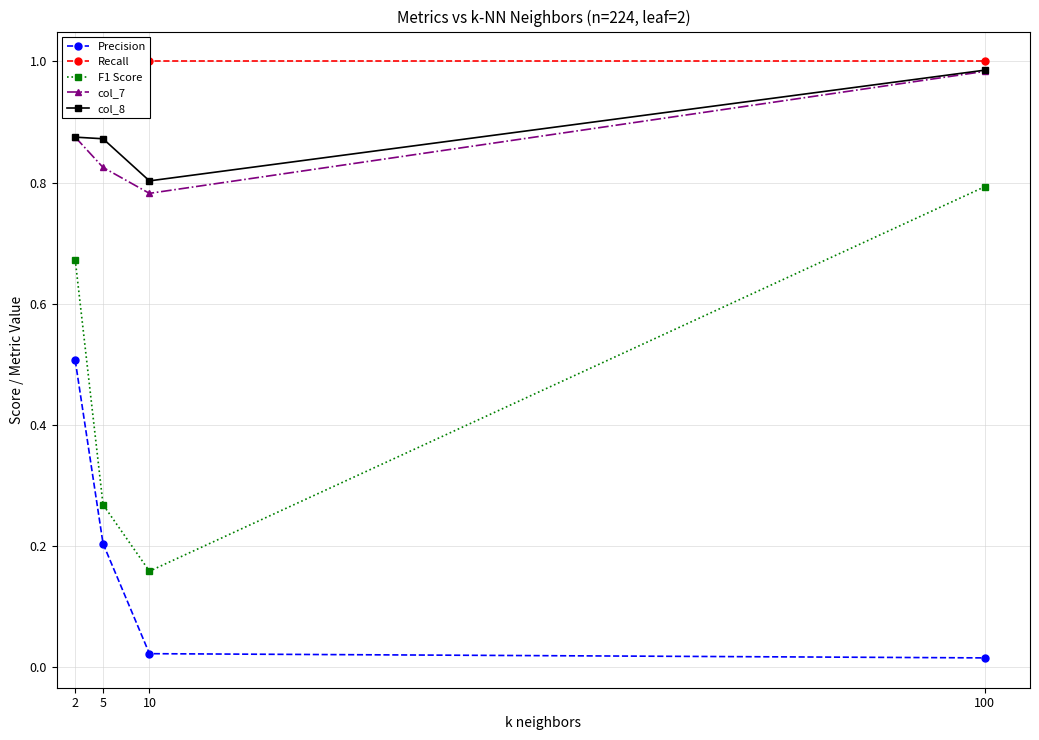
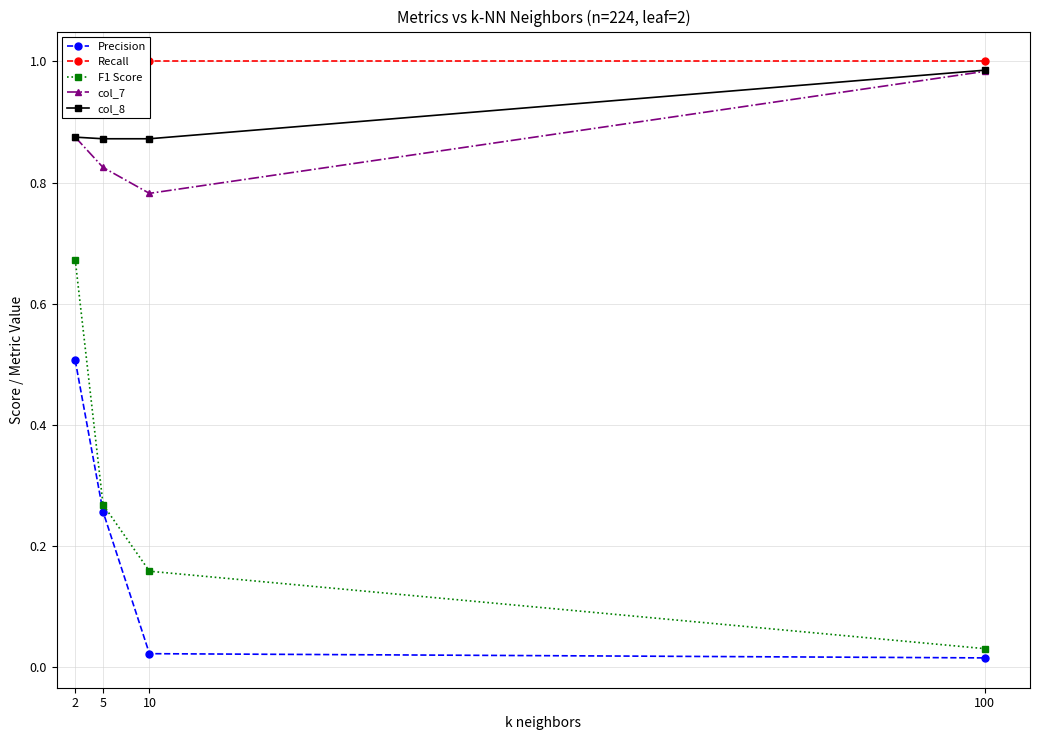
Precision, 5: 0.20 -> 0.26
col_8, 10: 0.80 -> 0.87
F1 Score, 100: 0.79 -> 0.03
